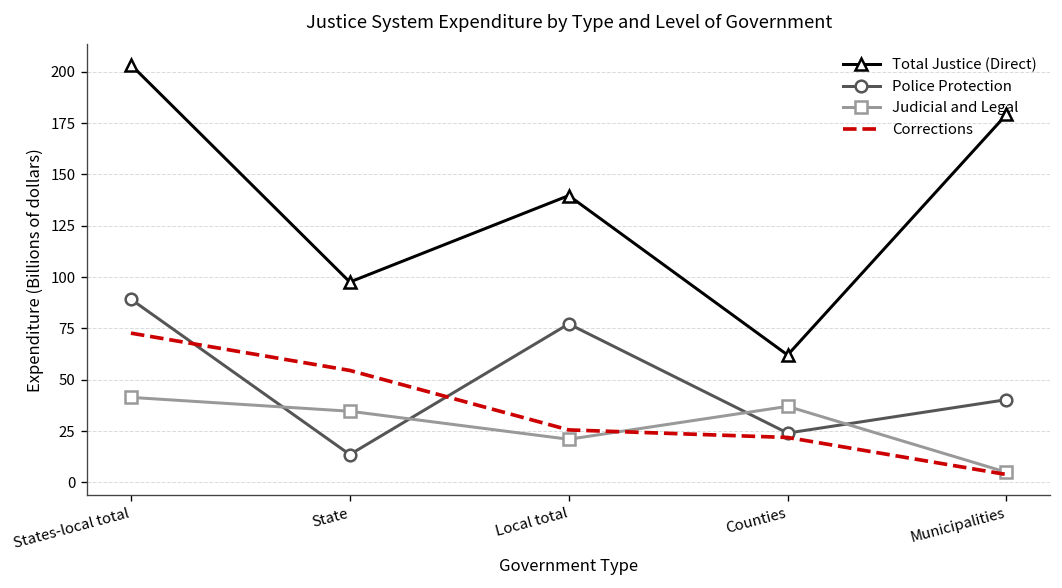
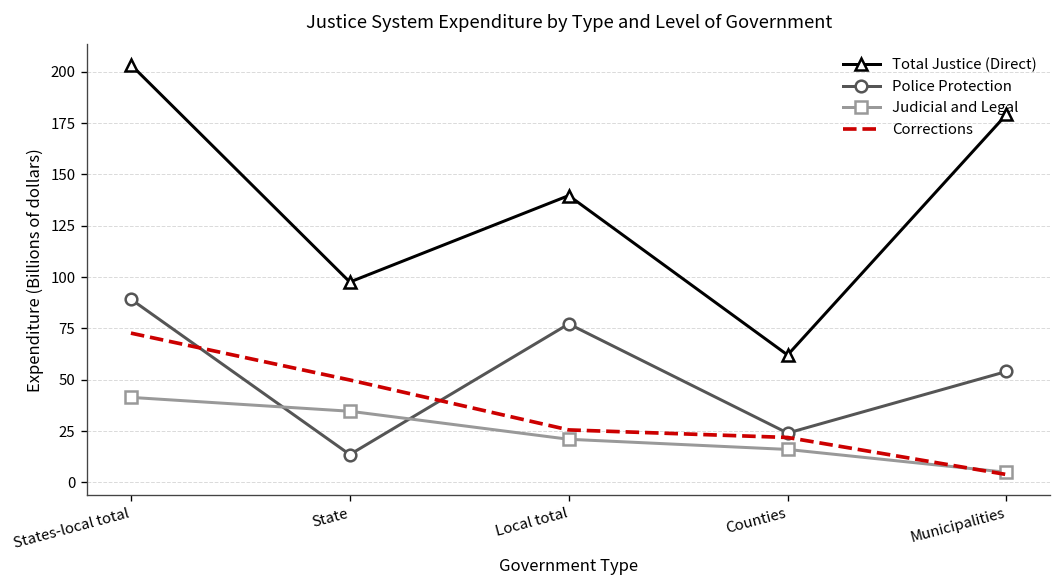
Corrections, State: 55 -> 50
Judicial and Legal, Counties: 37 -> 16
Police Protection, Municipalities: 40 -> 54
